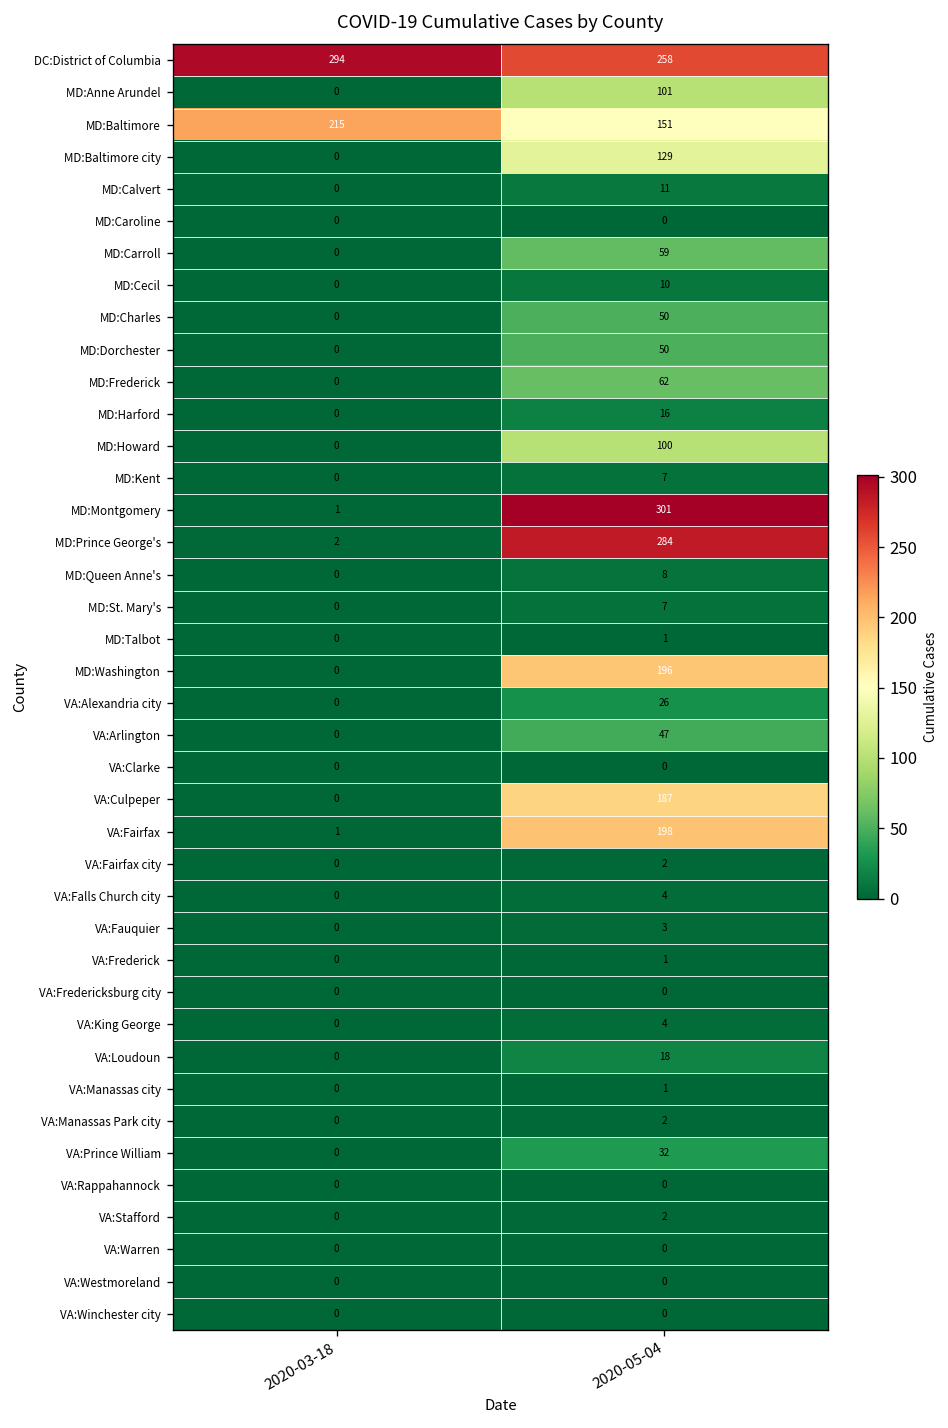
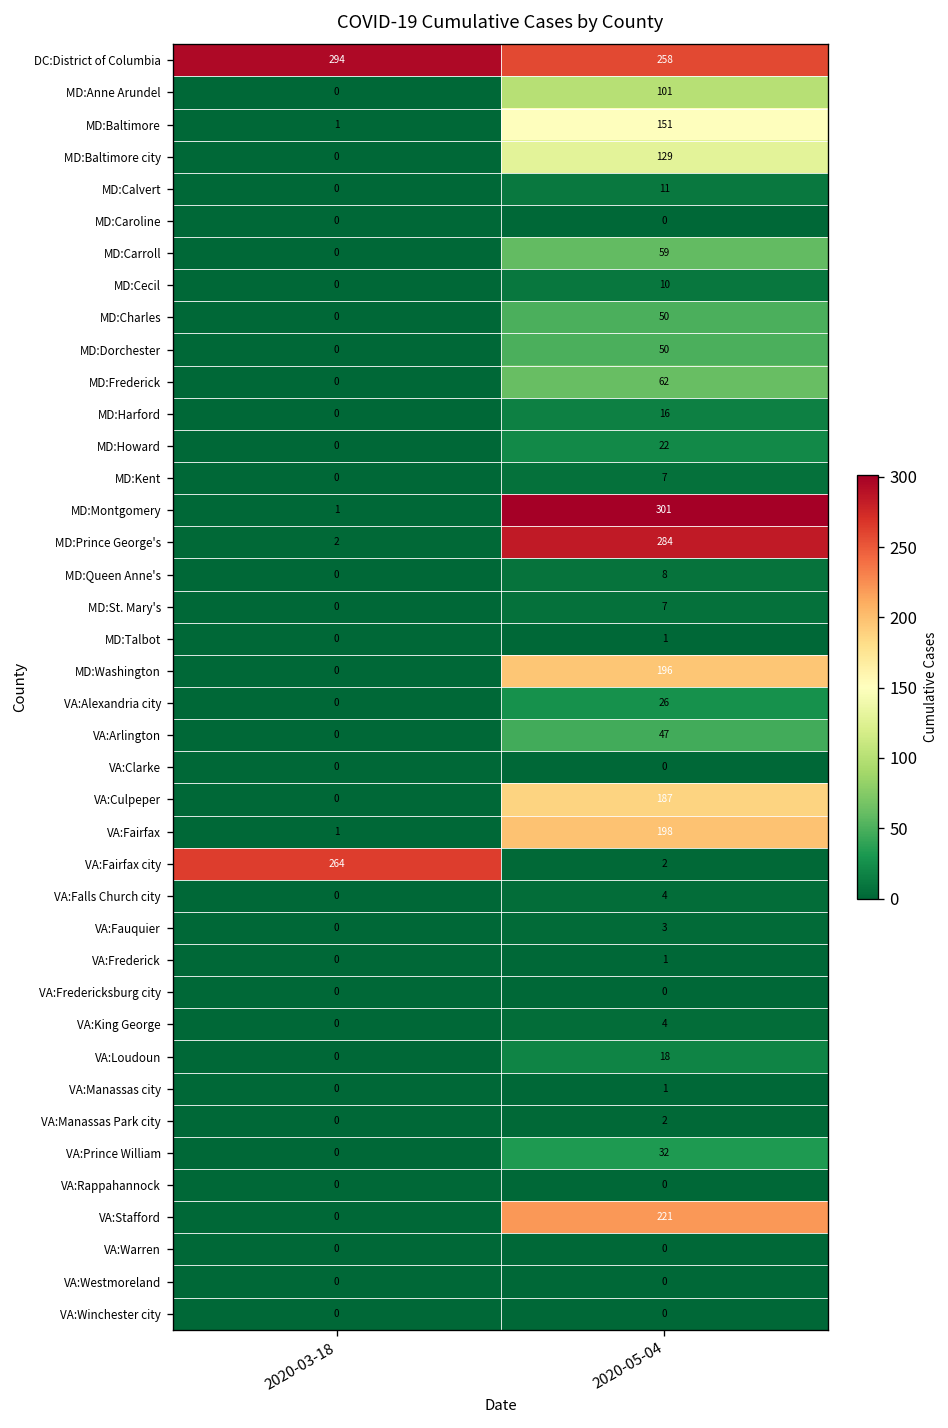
MD:Baltimore, 2020-03-18: 215 -> 1
MD:Howard, 2020-05-04: 100 -> 22
VA:Fairfax city, 2020-03-18: 0 -> 264
VA:Stafford, 2020-05-04: 2 -> 221
